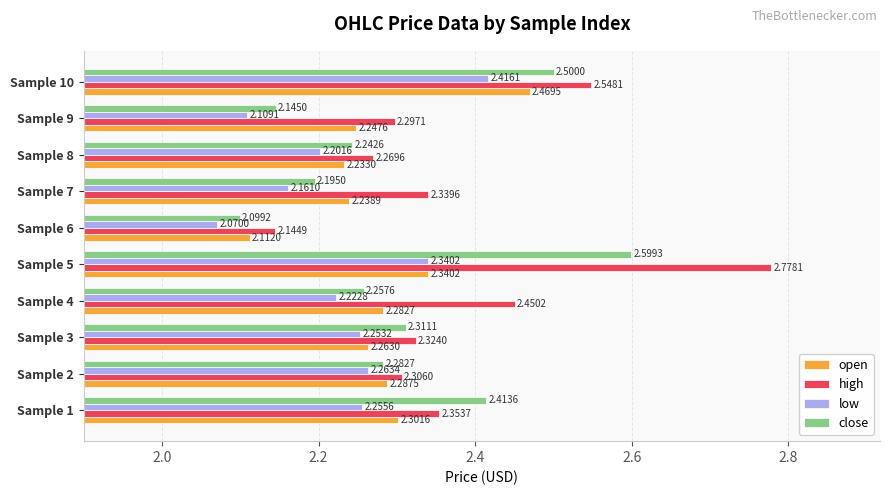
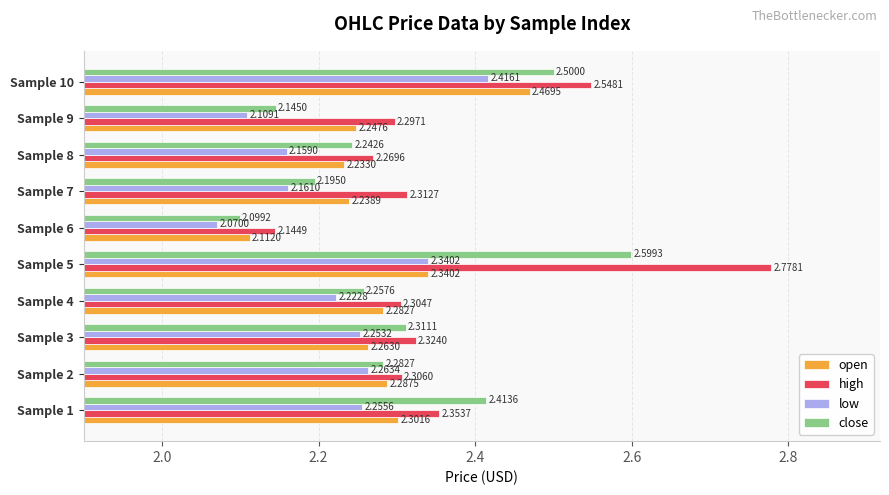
low, Sample 8: 2.2016 -> 2.1590
high, Sample 7: 2.3396 -> 2.3127
high, Sample 4: 2.4502 -> 2.3047
